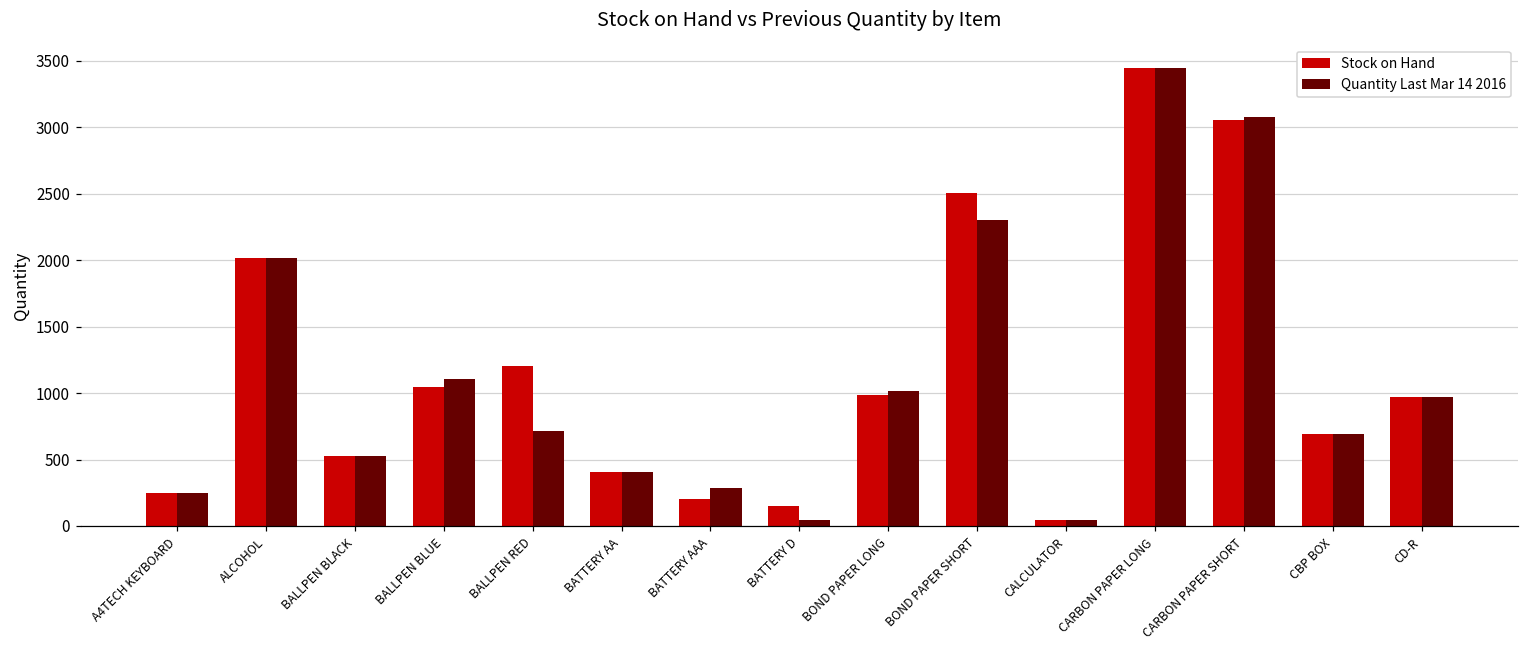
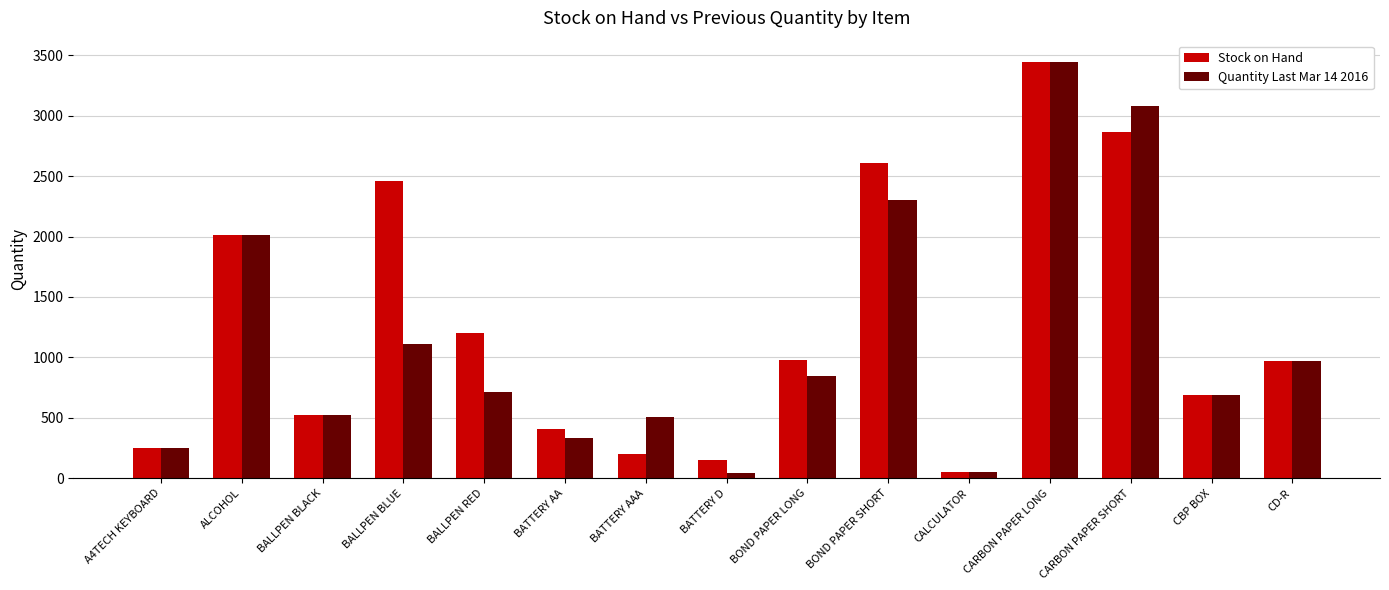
Stock on Hand, BALLPEN BLUE: 1040 -> 2460
Quantity Last Mar 14 2016, BATTERY AA: 410 -> 330
Quantity Last Mar 14 2016, BATTERY AAA: 290 -> 510
Quantity Last Mar 14 2016, BOND PAPER LONG: 1020 -> 850
Stock on Hand, BOND PAPER SHORT: 2510 -> 2610
Stock on Hand, CARBON PAPER SHORT: 3050 -> 2860
